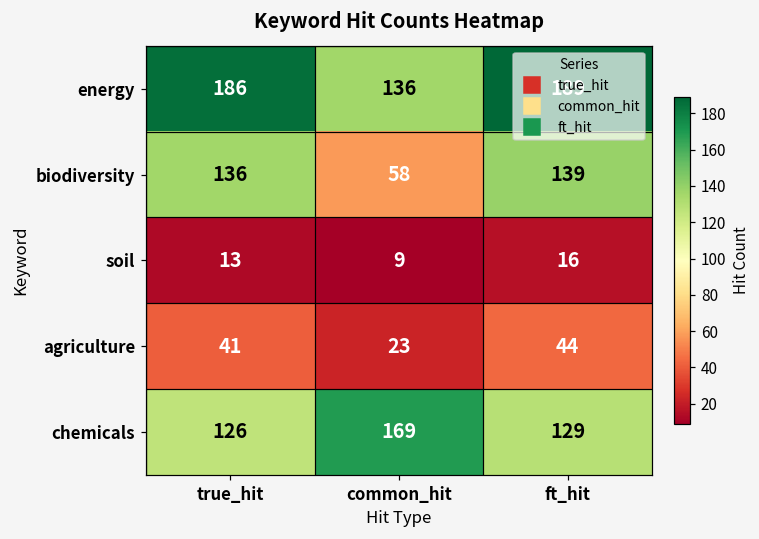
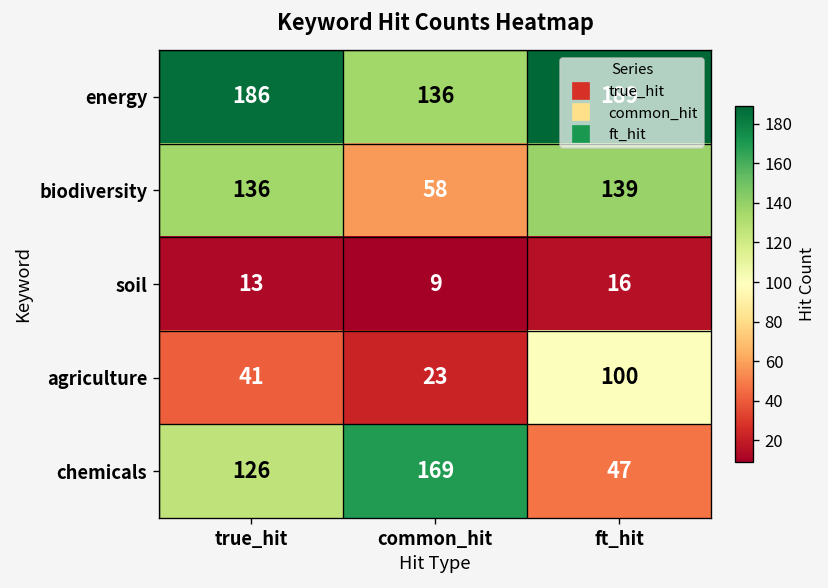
agriculture, ft_hit: 44 -> 100
chemicals, ft_hit: 129 -> 47
